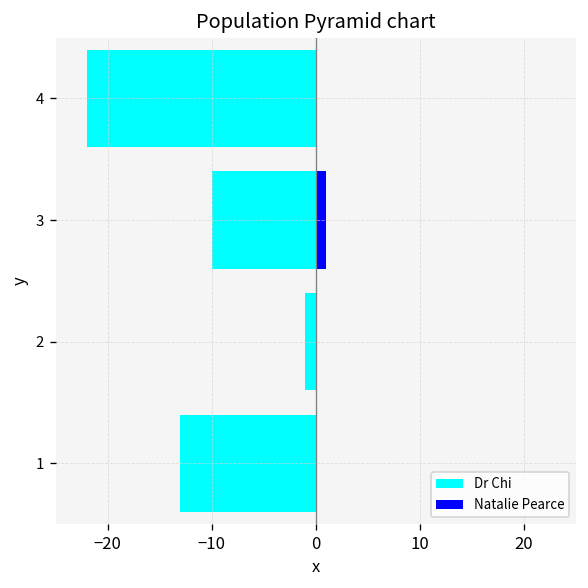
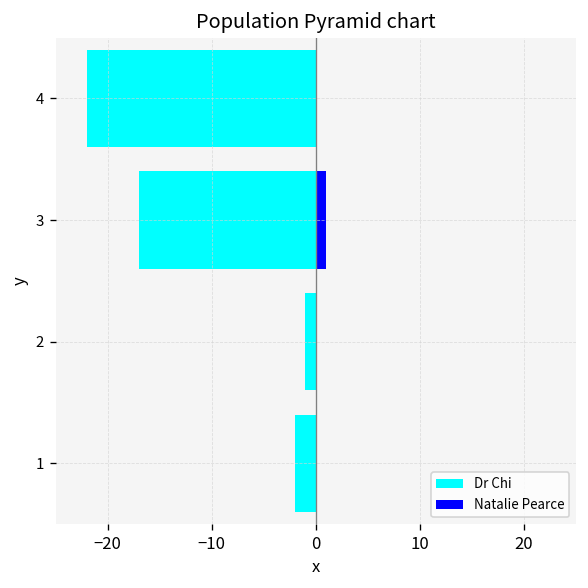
Dr Chi, 3: -10 -> -17
Dr Chi, 1: -13 -> -2
